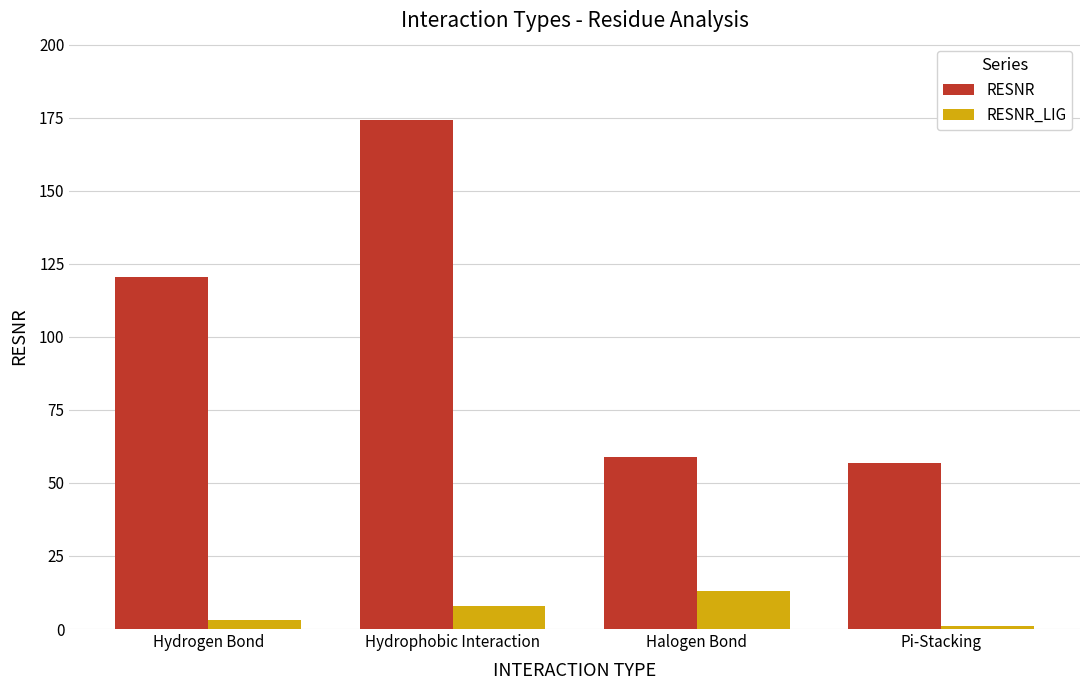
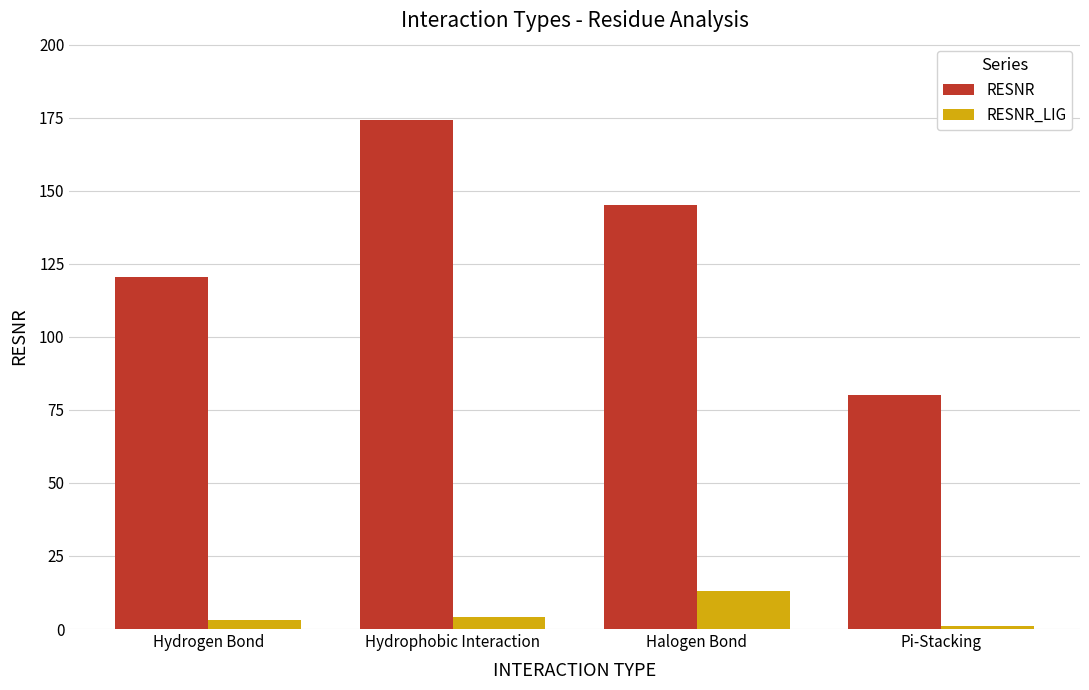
RESNR_LIG, Hydrophobic Interaction: 8 -> 4
RESNR, Halogen Bond: 59 -> 145
RESNR, Pi-Stacking: 57 -> 80
